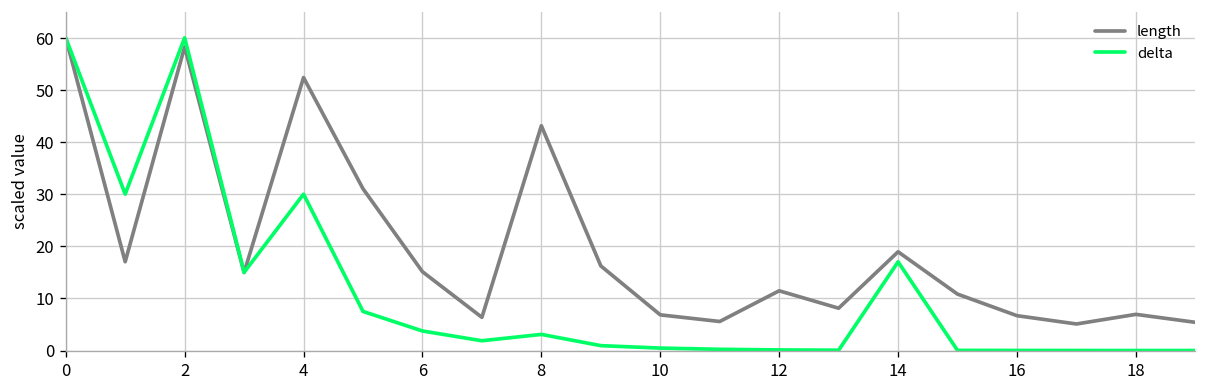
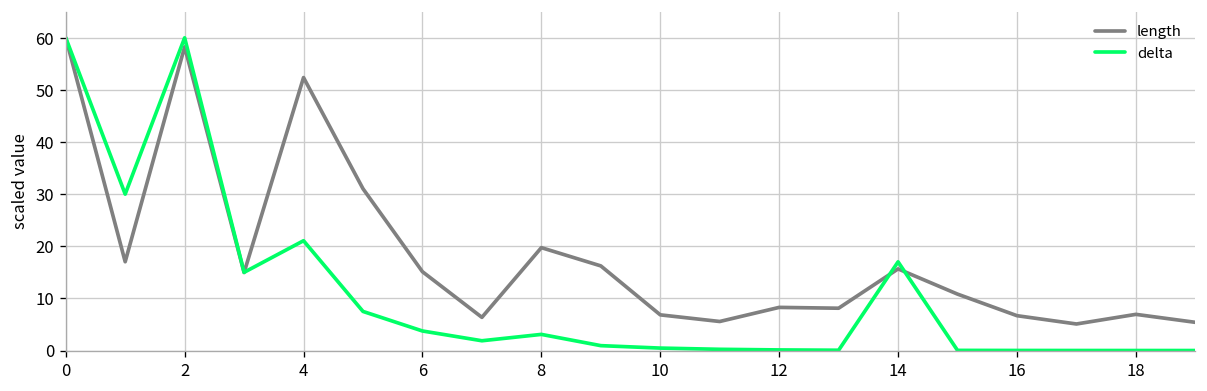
delta, 4: 30 -> 21
length, 8: 43 -> 20
length, 12: 11 -> 8
length, 14: 19 -> 16
